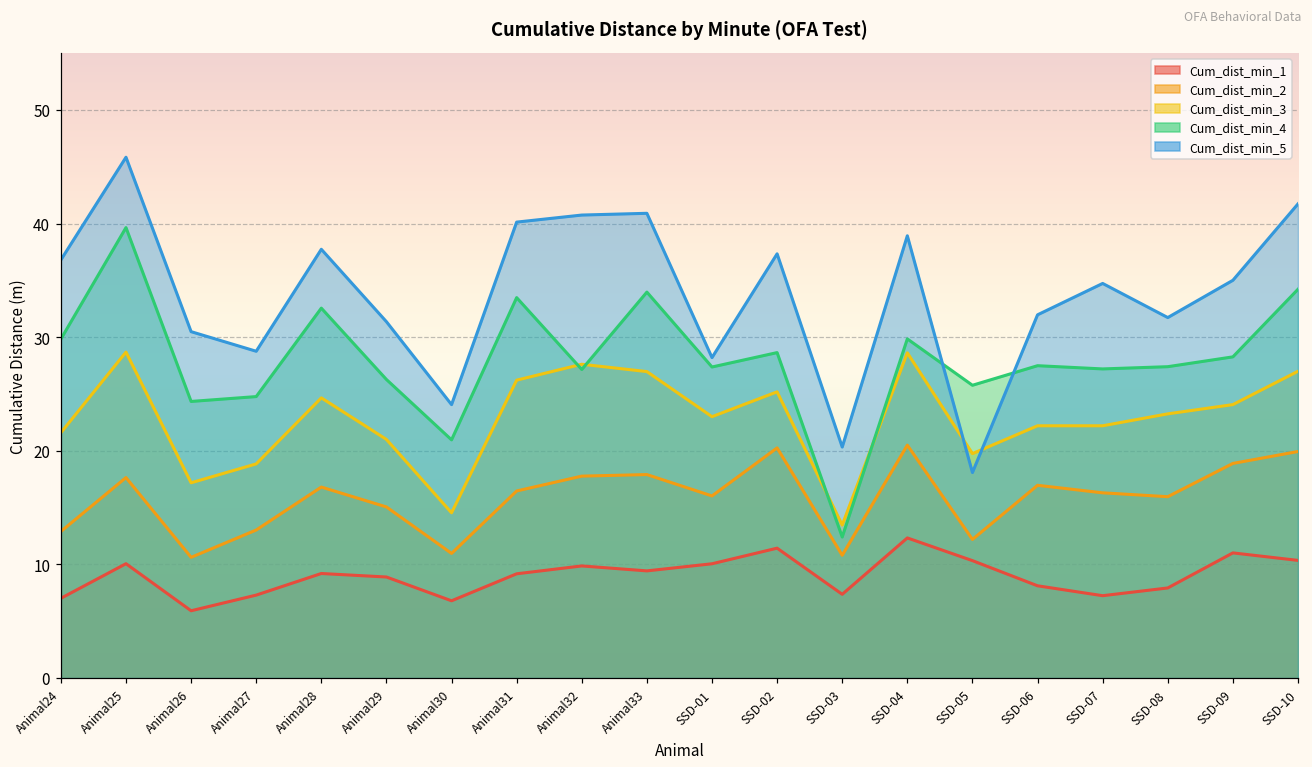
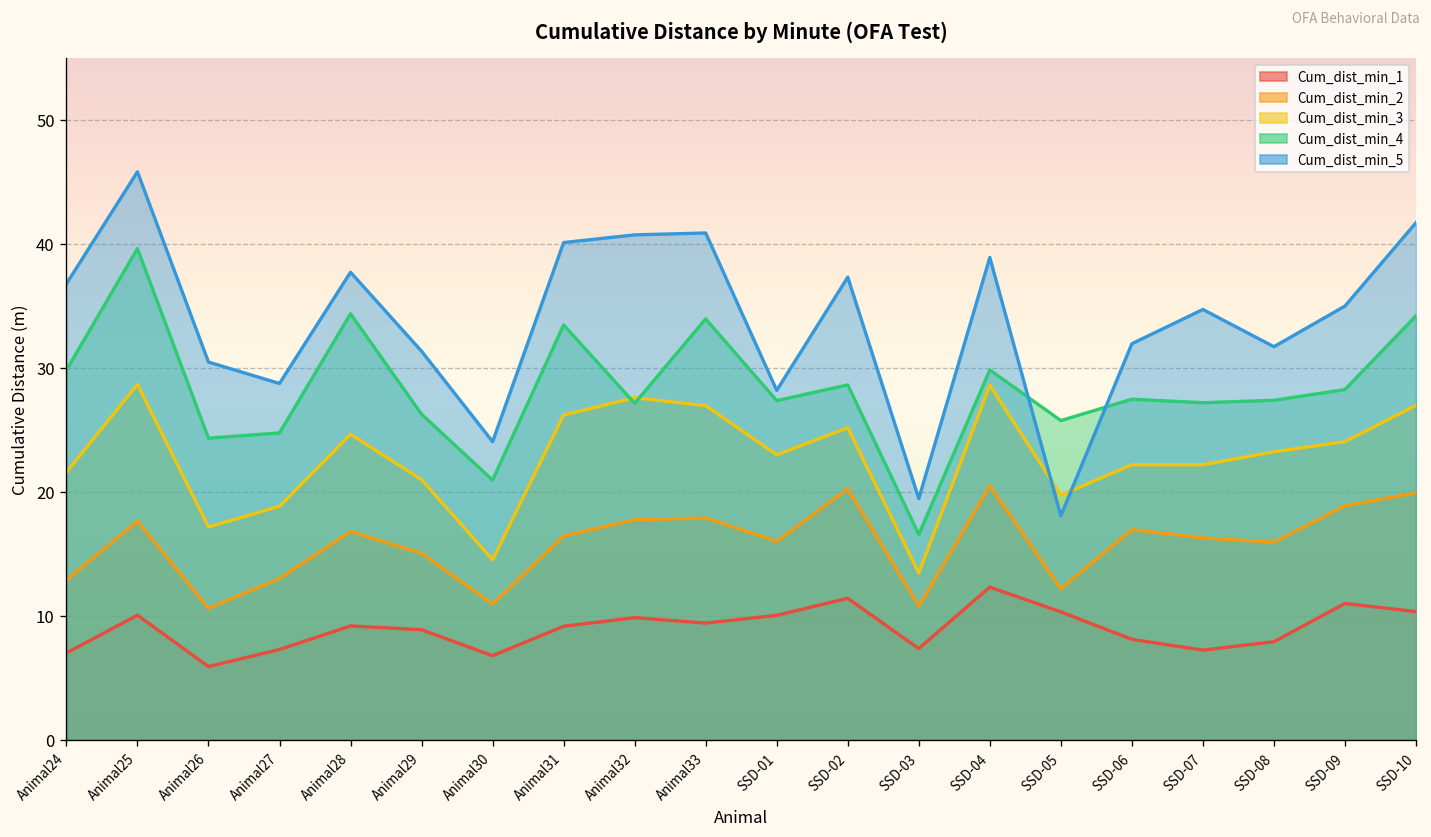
Cum_dist_min_4, Animal28: 32.6 -> 34.4
Cum_dist_min_4, SSD-03: 12.4 -> 16.6
Cum_dist_min_5, SSD-03: 20.3 -> 19.5
